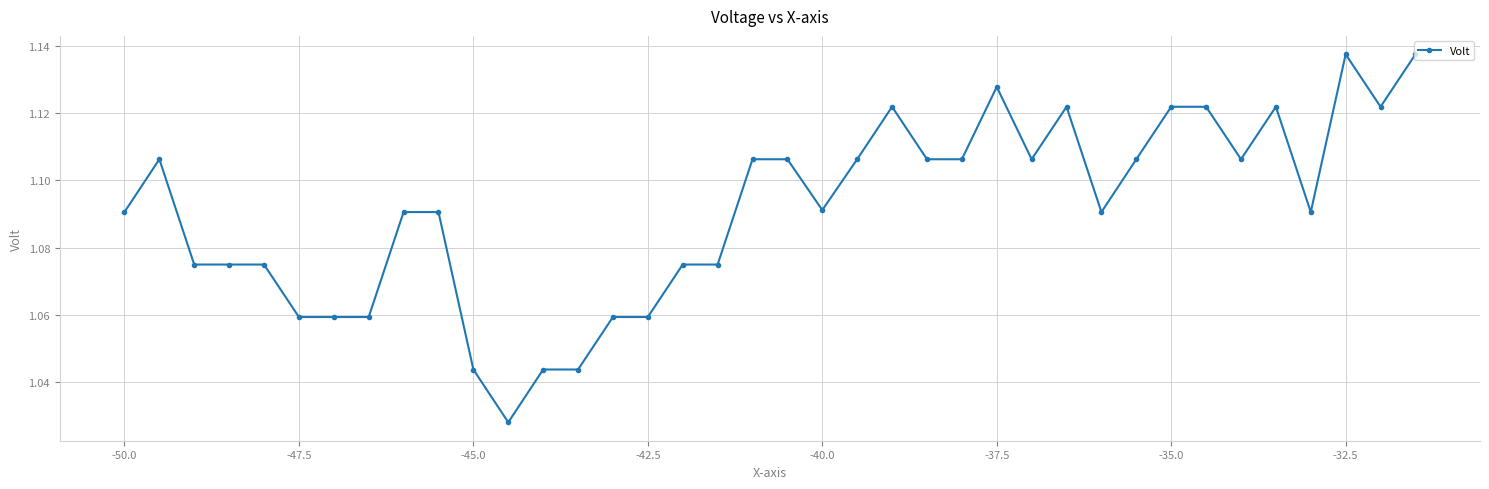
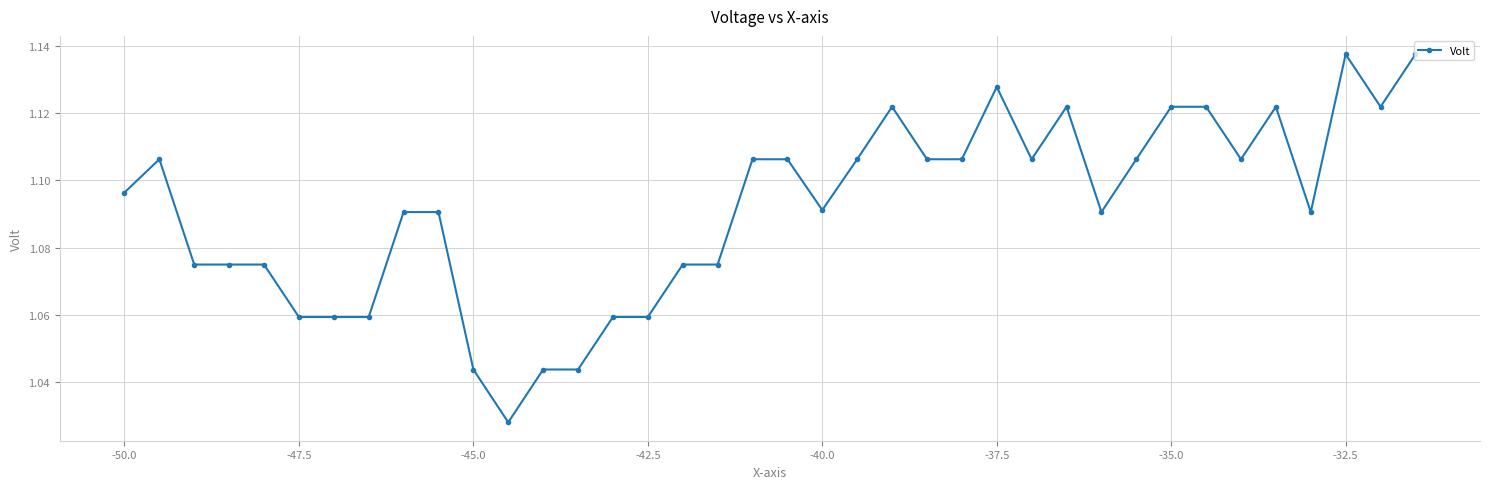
-50.0: 1.091 -> 1.096
